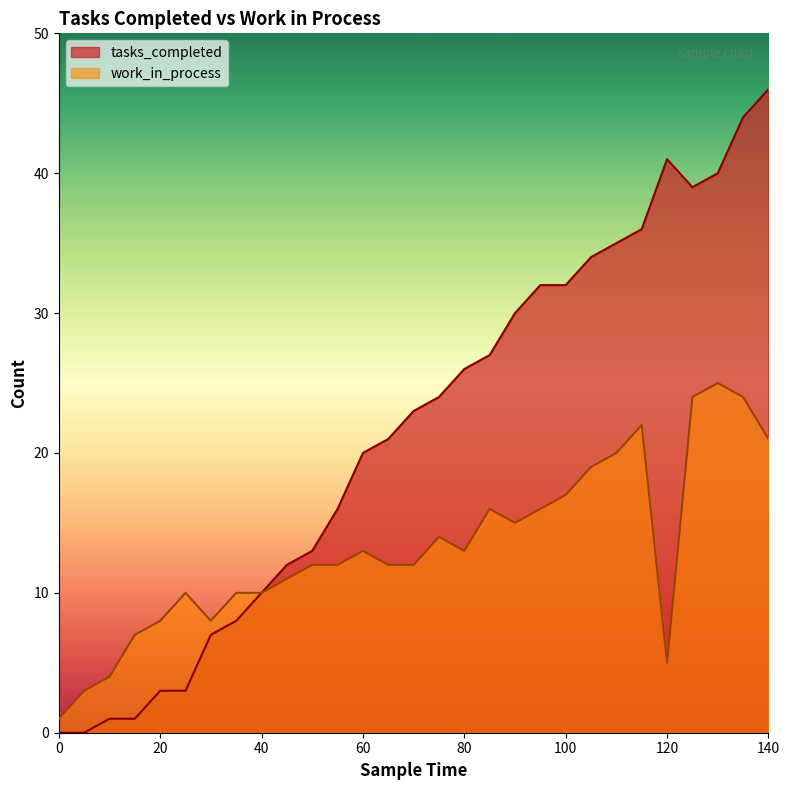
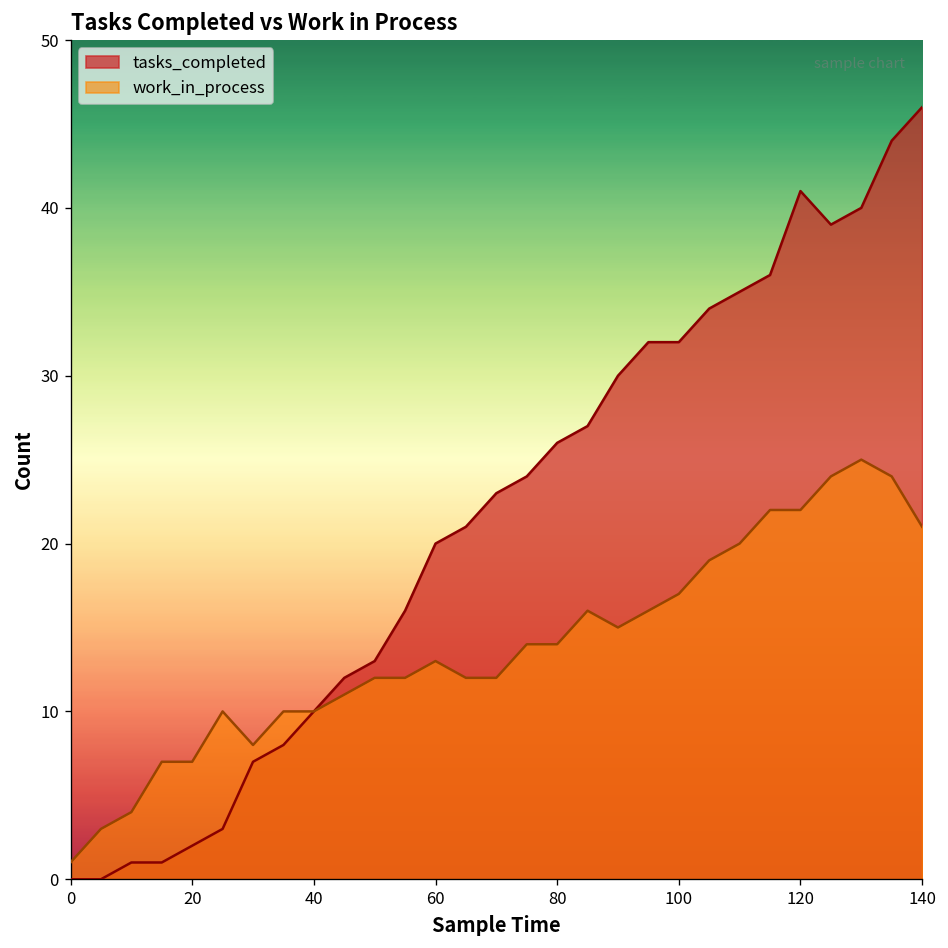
tasks_completed, 20: 3 -> 2
work_in_process, 20: 8 -> 7
work_in_process, 80: 13 -> 14
work_in_process, 120: 5 -> 22
